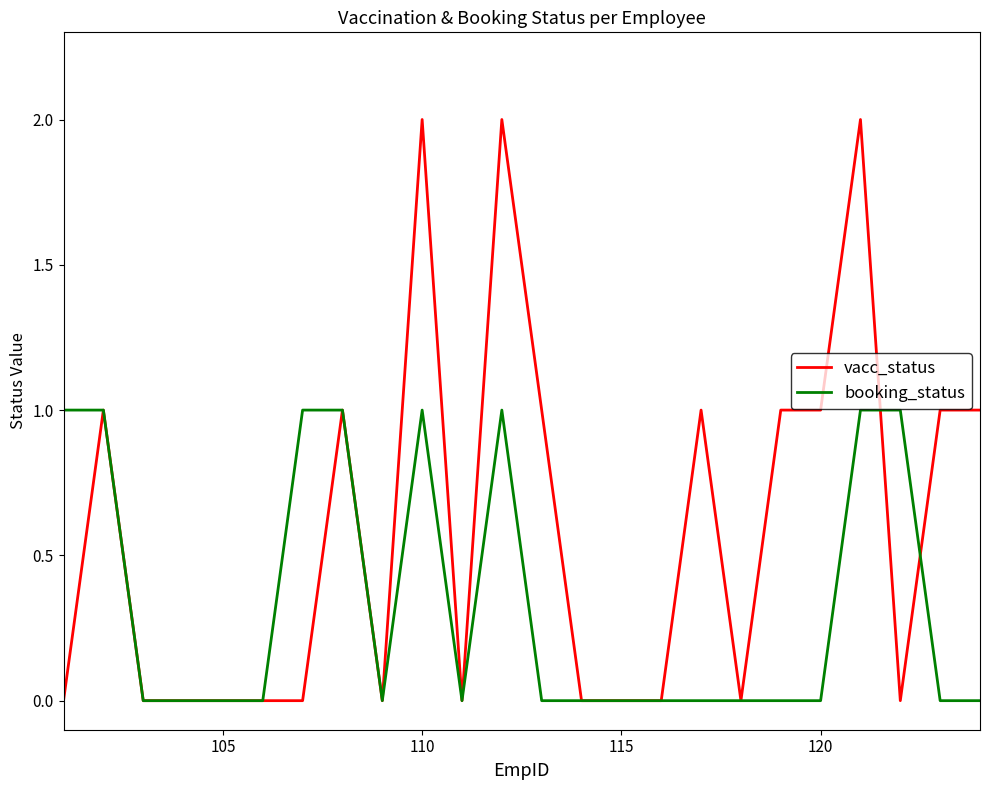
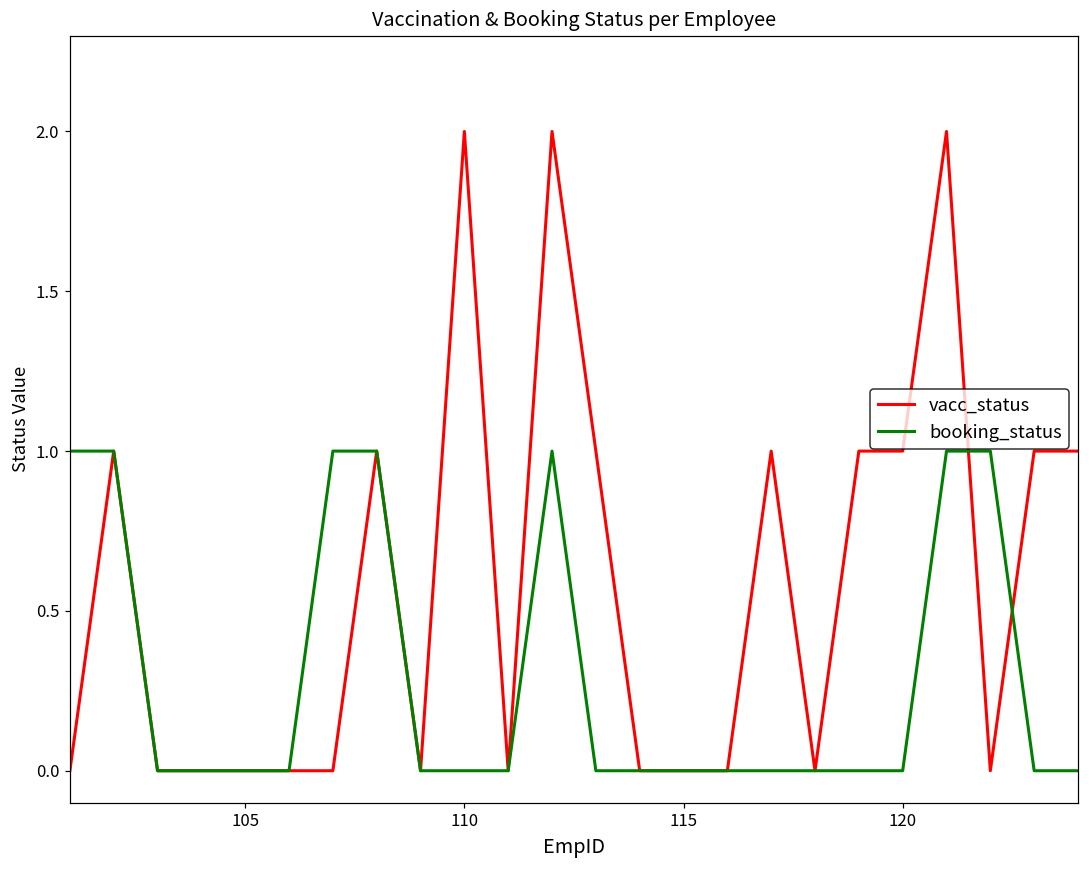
booking_status, 110: 1 -> 0
